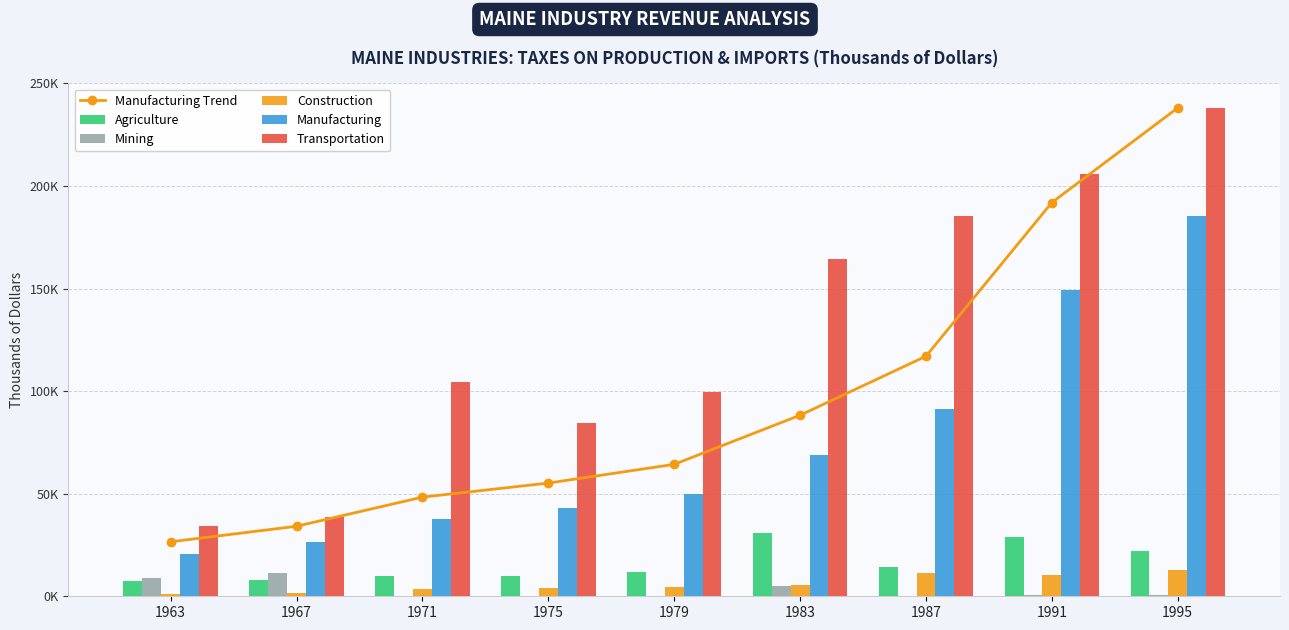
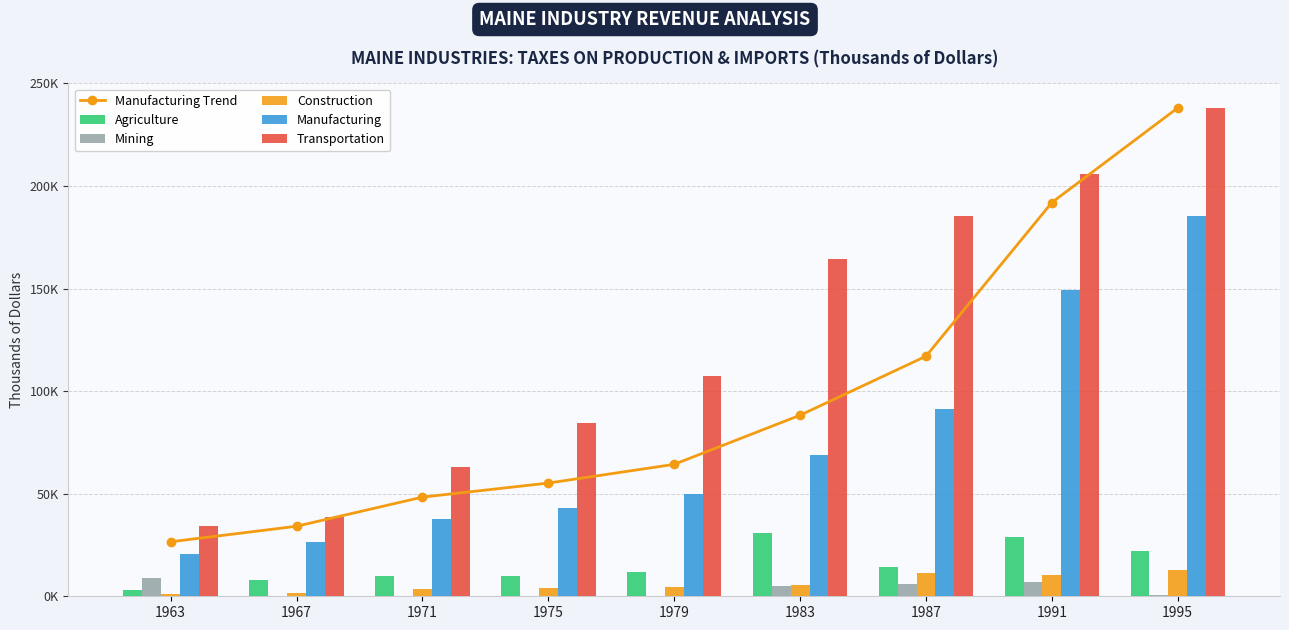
Agriculture, 1963: 8000 -> 3000
Mining, 1967: 11000 -> 0
Transportation, 1971: 104000 -> 63000
Transportation, 1979: 100000 -> 107000
Mining, 1987: 0 -> 6000
Mining, 1991: 1000 -> 7000
